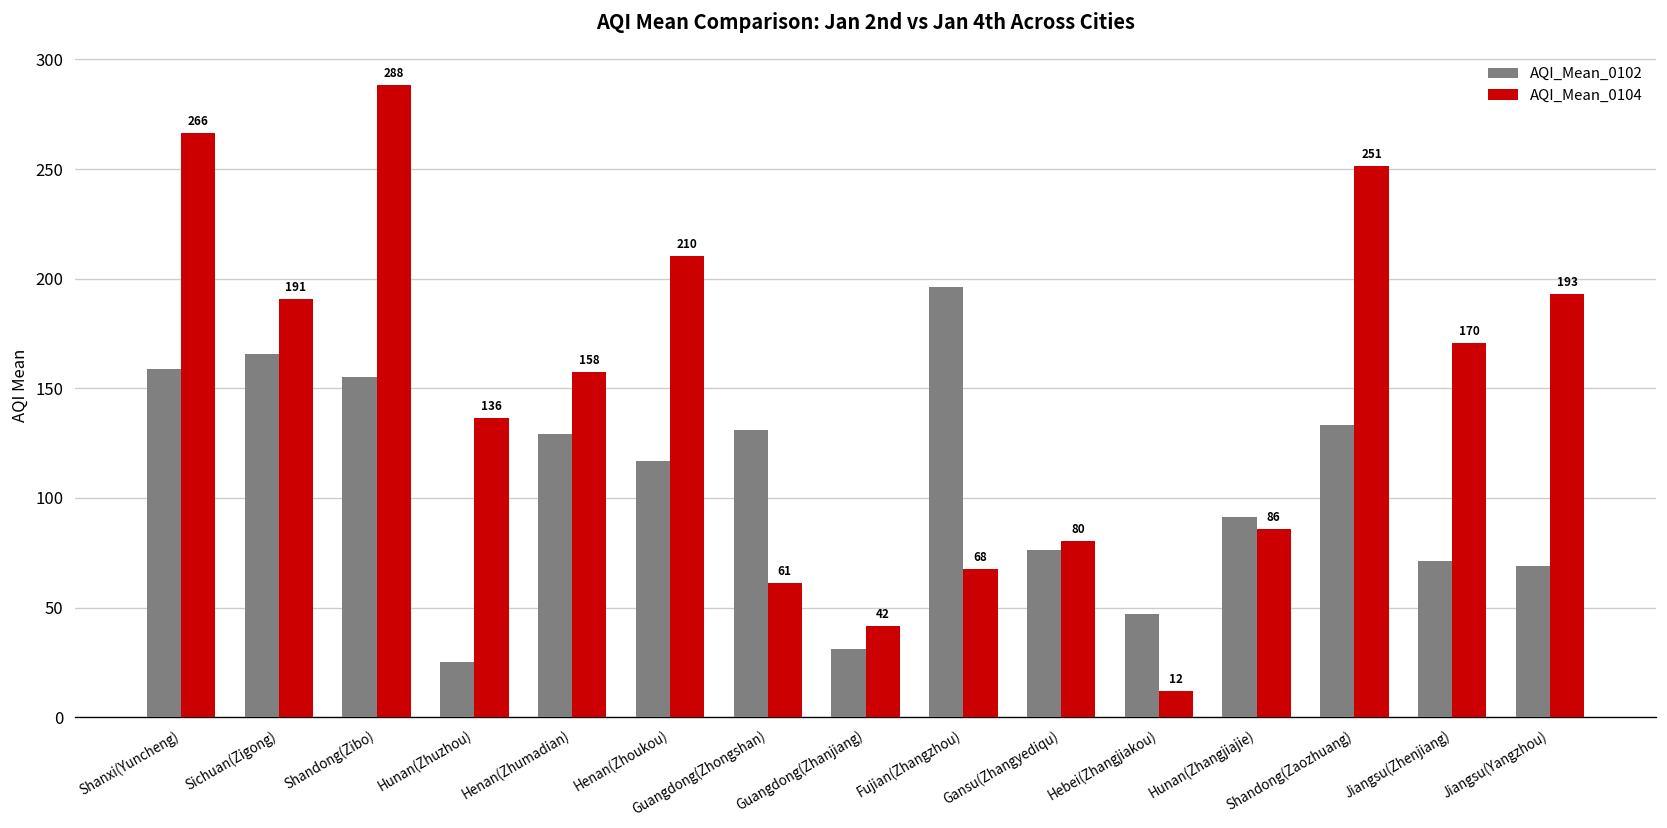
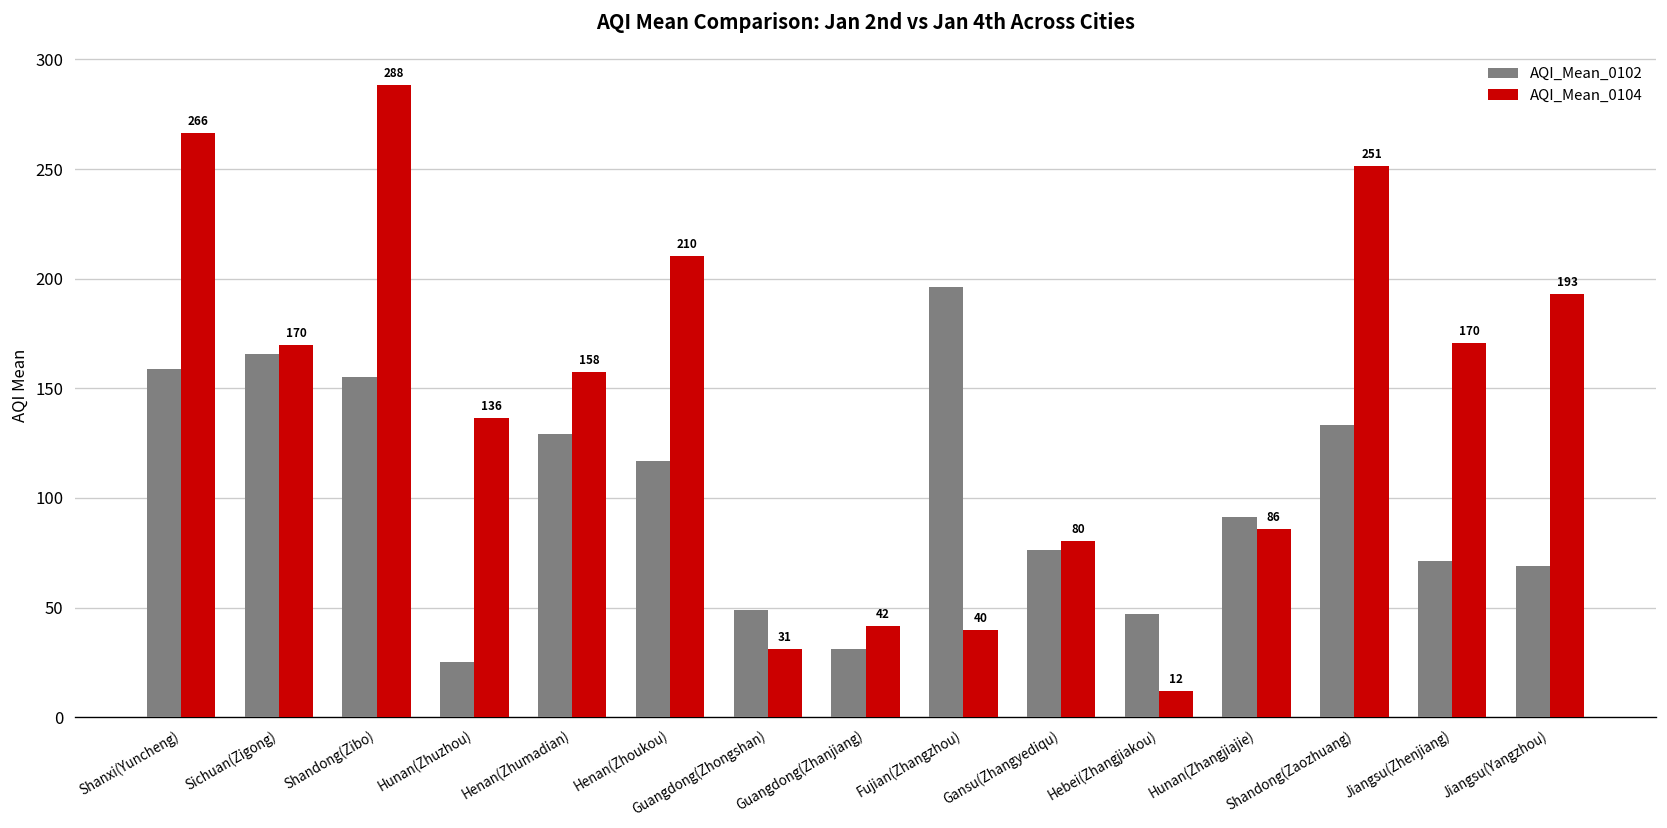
AQI_Mean_0104, Sichuan(Zigong): 191 -> 170
AQI_Mean_0102, Guangdong(Zhongshan): 131 -> 49
AQI_Mean_0104, Guangdong(Zhongshan): 61 -> 31
AQI_Mean_0104, Fujian(Zhangzhou): 68 -> 40
